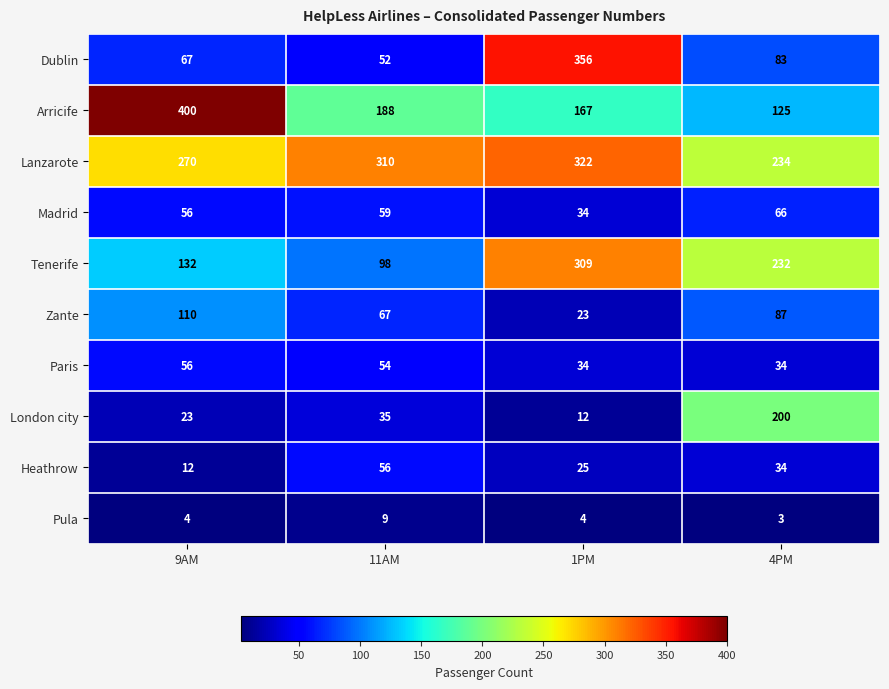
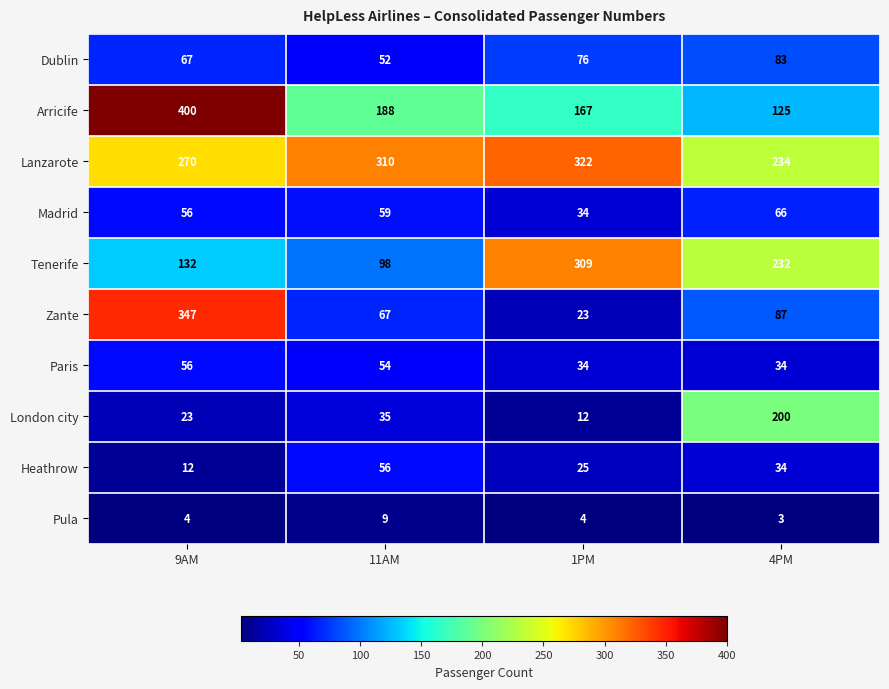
Dublin, 1PM: 356 -> 76
Zante, 9AM: 110 -> 347
